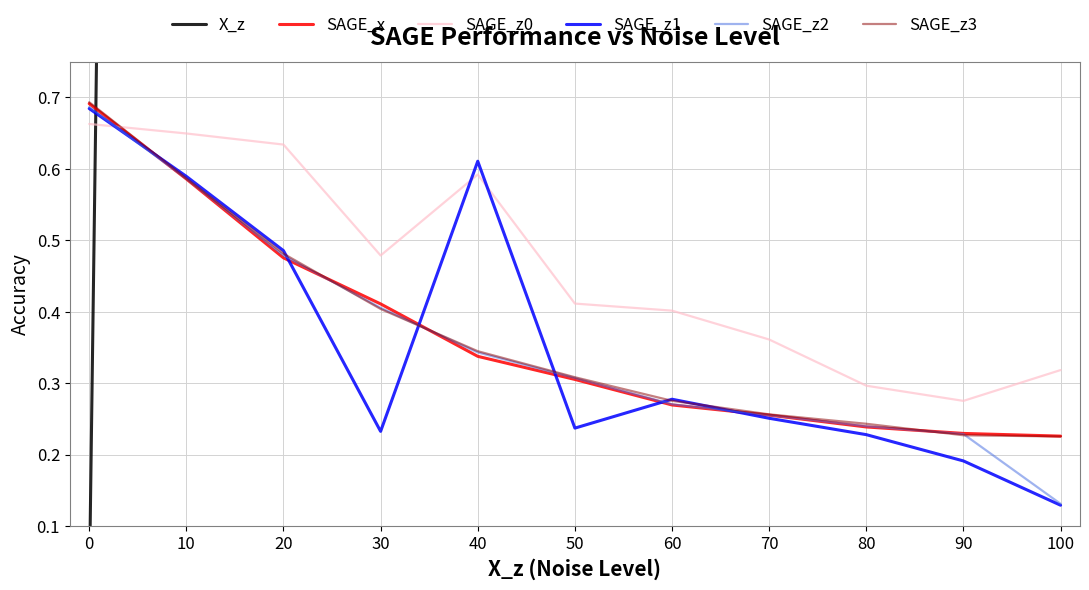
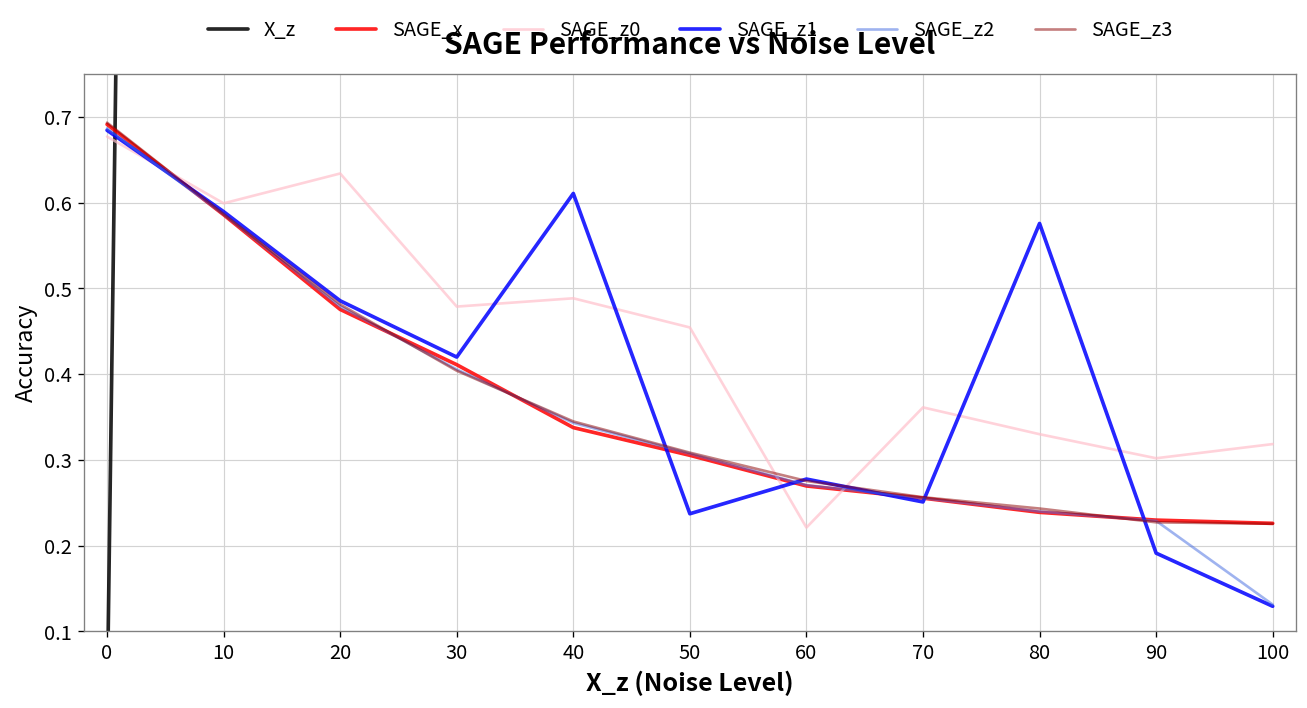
SAGE_z0, 0: 0.66 -> 0.68
SAGE_z0, 10: 0.65 -> 0.60
SAGE_z1, 30: 0.23 -> 0.42
SAGE_z0, 40: 0.59 -> 0.49
SAGE_z0, 50: 0.41 -> 0.45
SAGE_z0, 60: 0.40 -> 0.22
SAGE_z0, 80: 0.30 -> 0.33
SAGE_z1, 80: 0.23 -> 0.58
SAGE_z0, 90: 0.28 -> 0.30
